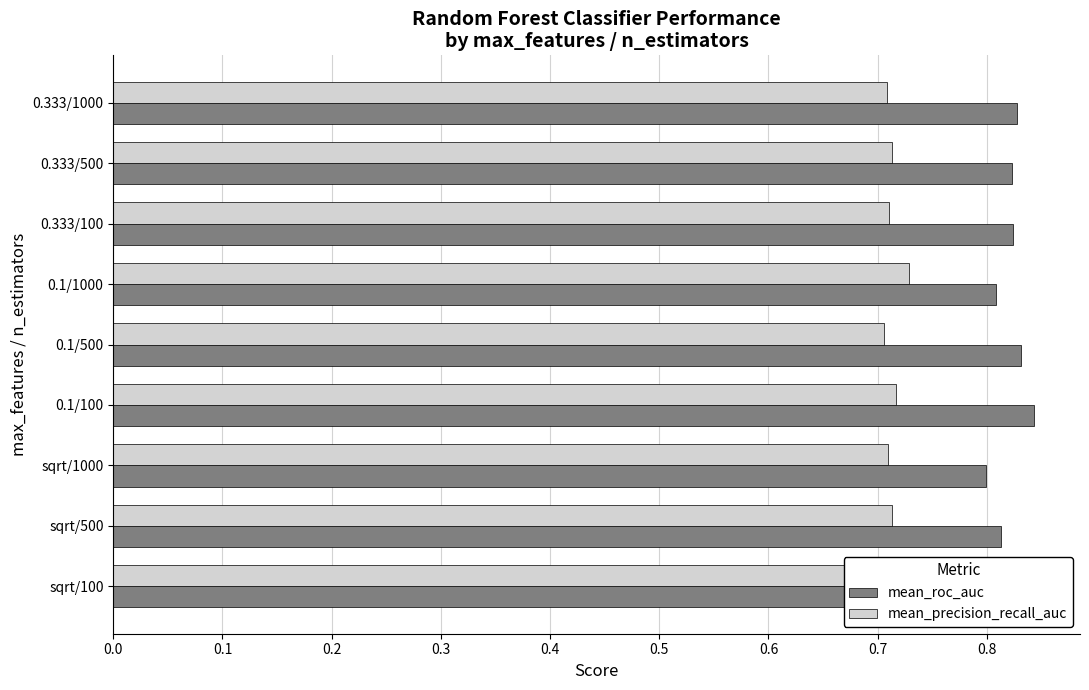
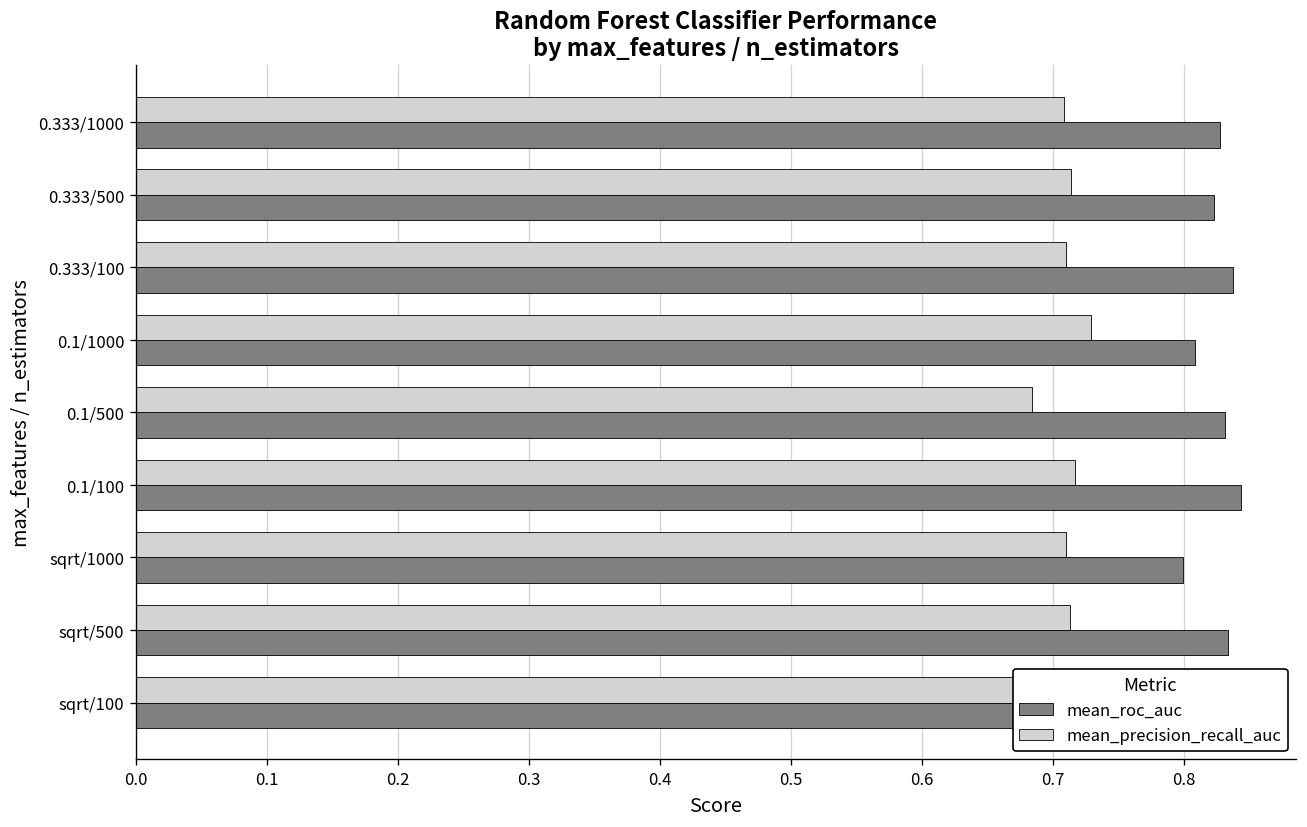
mean_roc_auc, 0.333/100: 0.824 -> 0.837
mean_precision_recall_auc, 0.1/500: 0.706 -> 0.684
mean_roc_auc, sqrt/500: 0.813 -> 0.833
